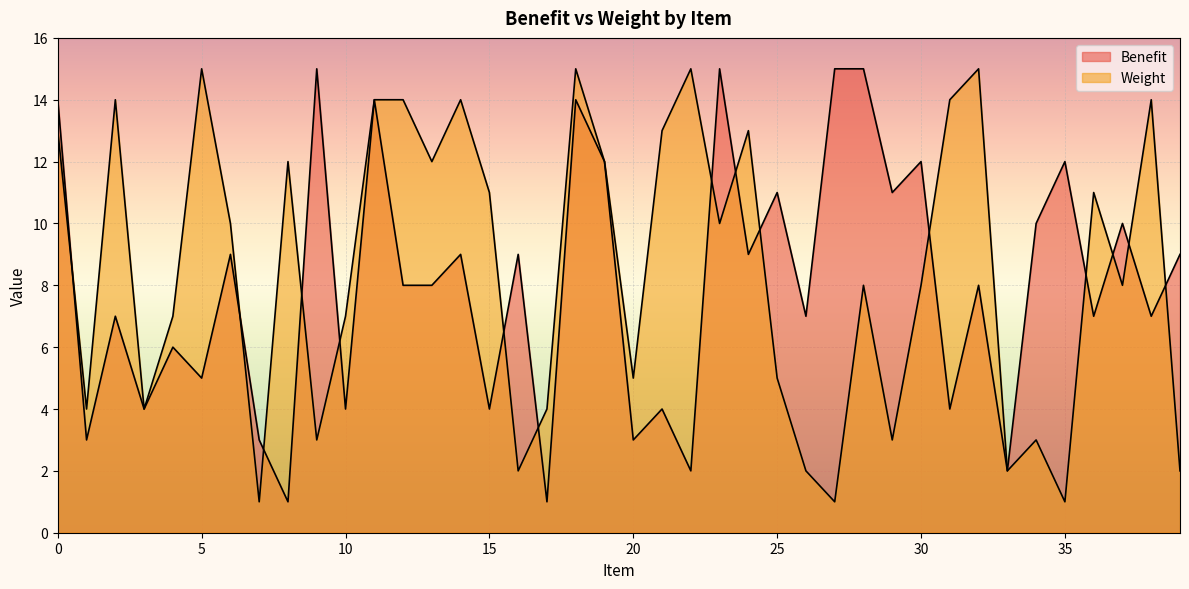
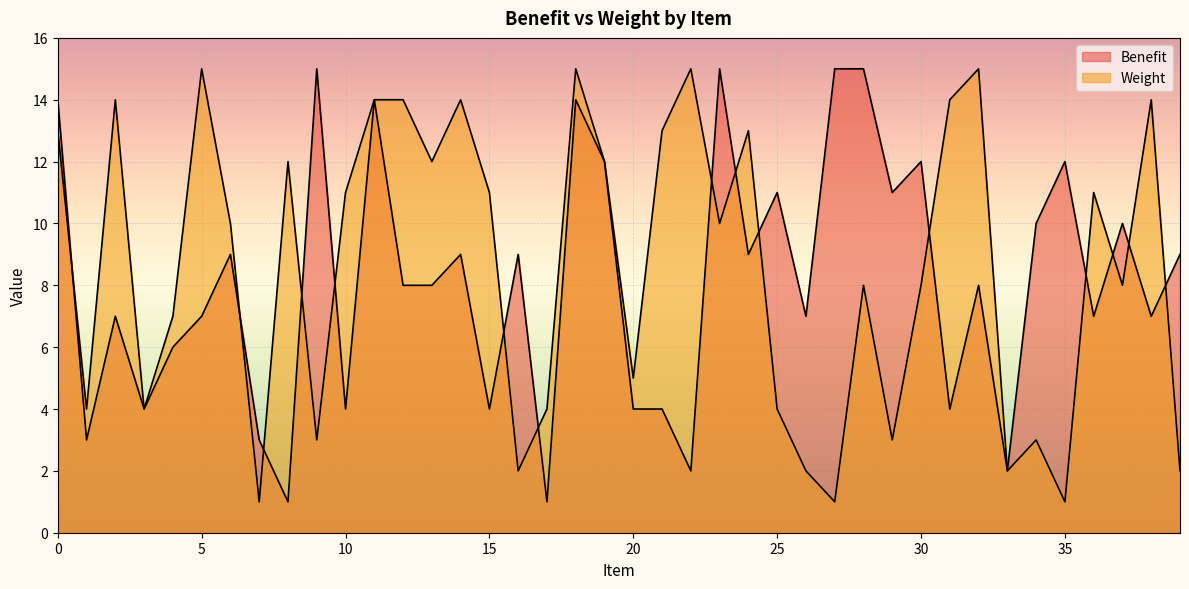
Benefit, 5: 5 -> 7
Weight, 10: 7 -> 11
Benefit, 20: 3 -> 4
Weight, 25: 5 -> 4
